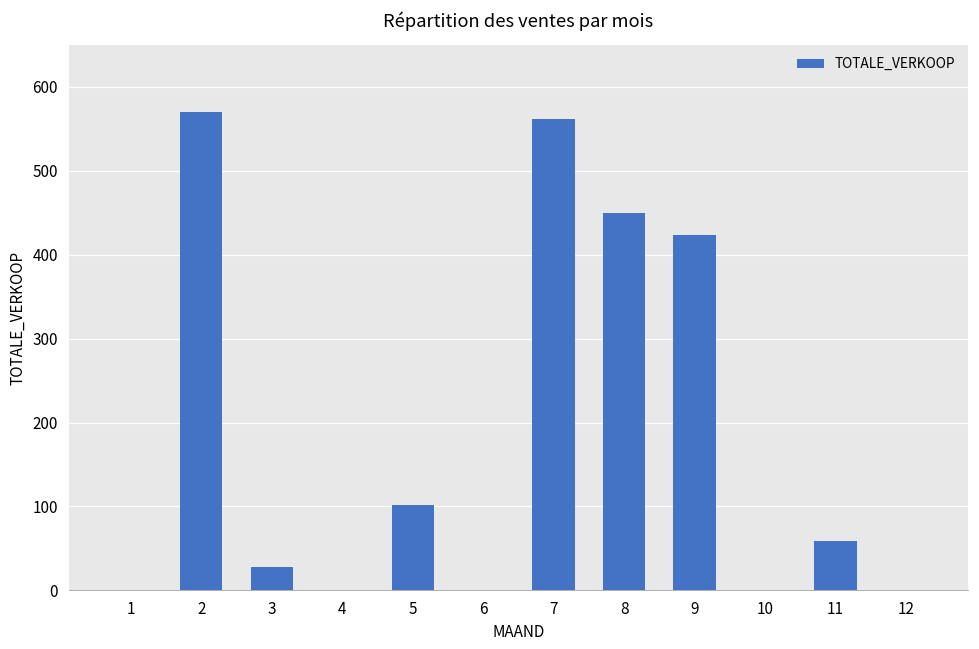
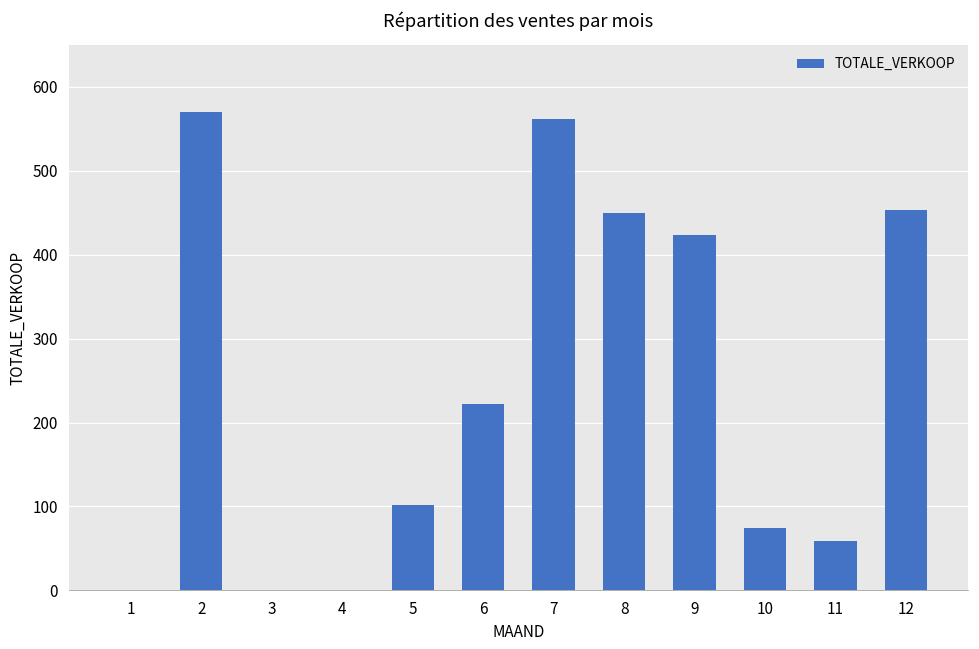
3: 30 -> 0
6: 0 -> 220
10: 0 -> 70
12: 0 -> 450
